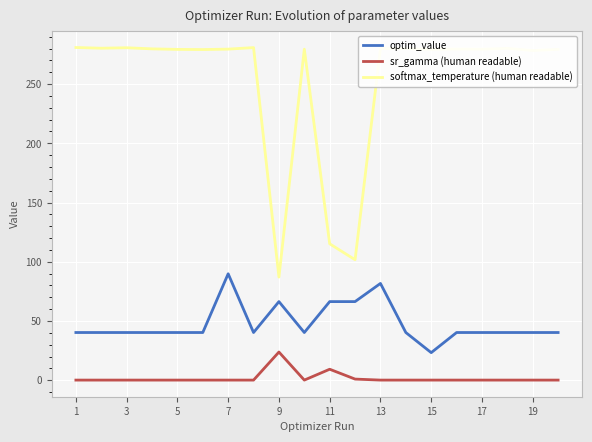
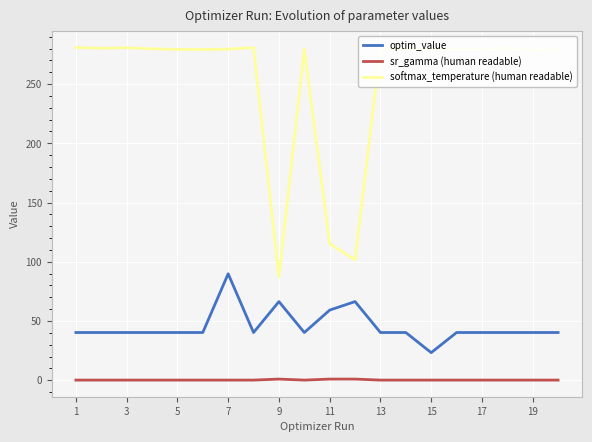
sr_gamma (human readable), 9: 24 -> 1
optim_value, 11: 66 -> 59
sr_gamma (human readable), 11: 9 -> 1
optim_value, 13: 82 -> 40
